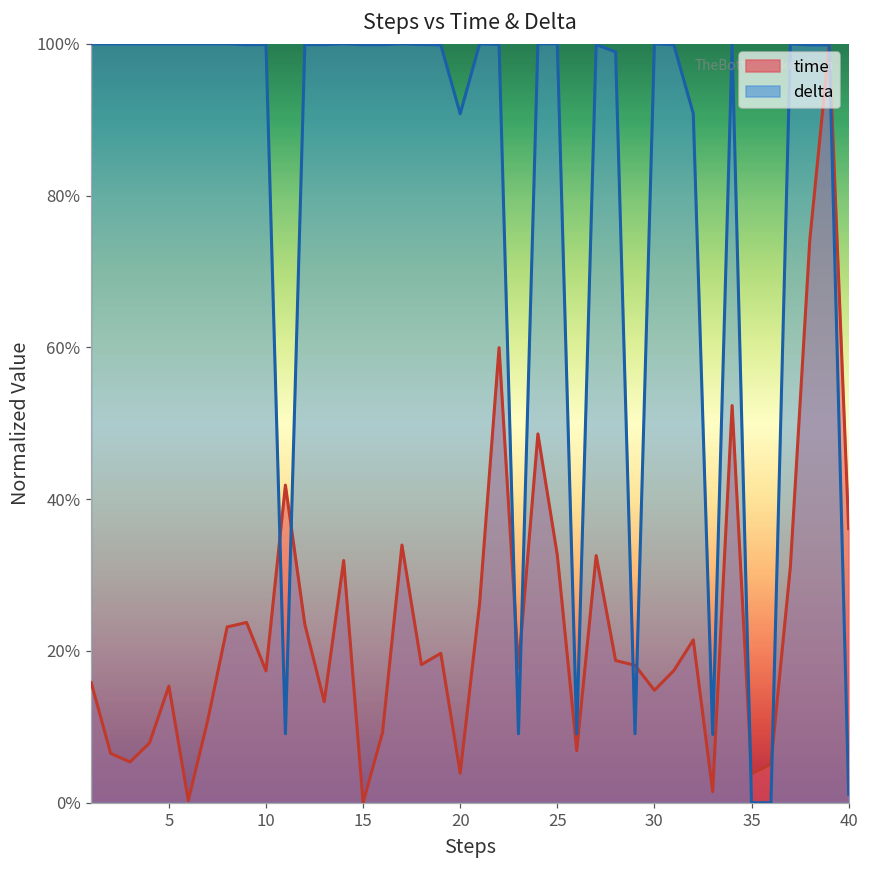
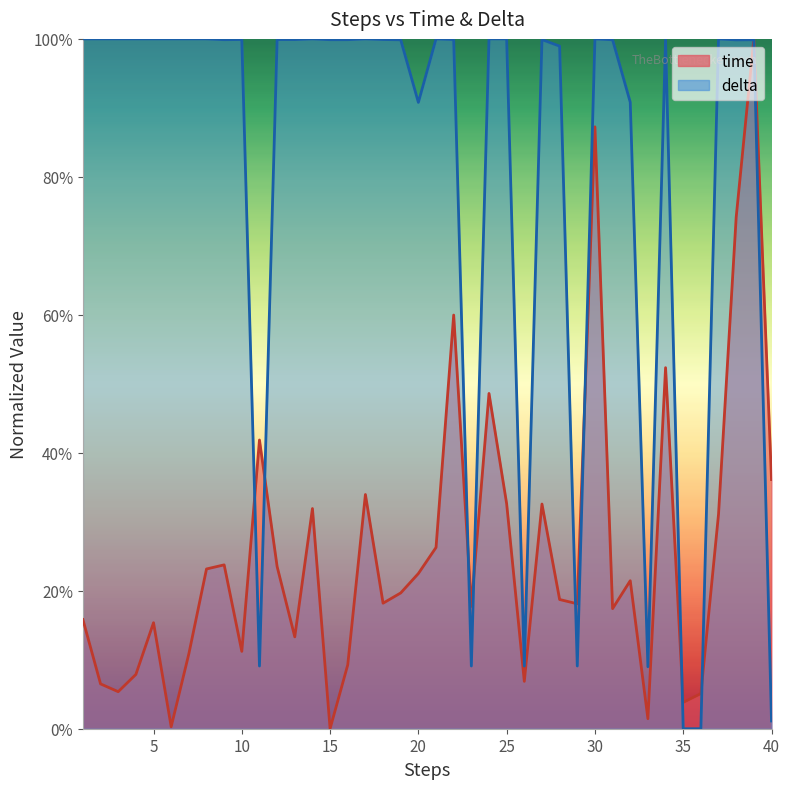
time, 10: 17% -> 11%
time, 20: 4% -> 22%
time, 30: 15% -> 87%
